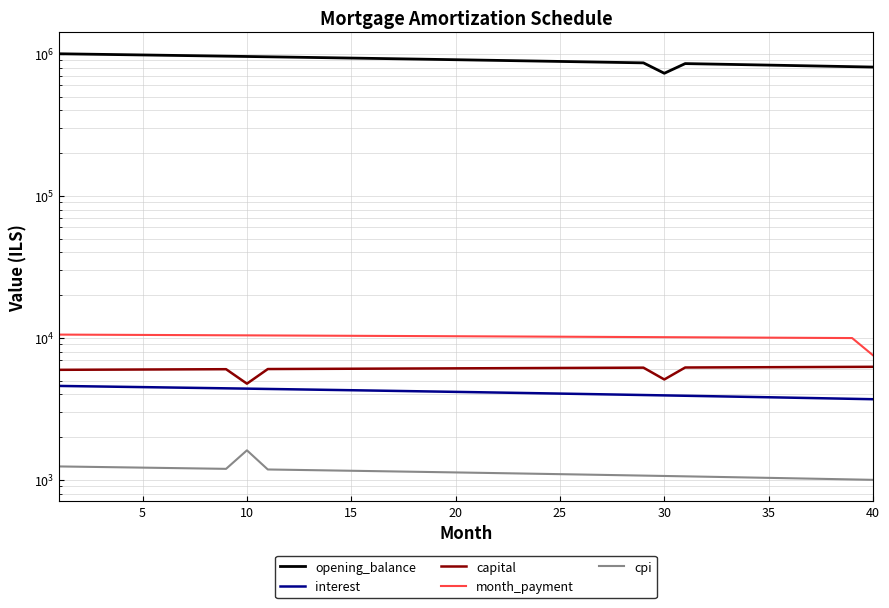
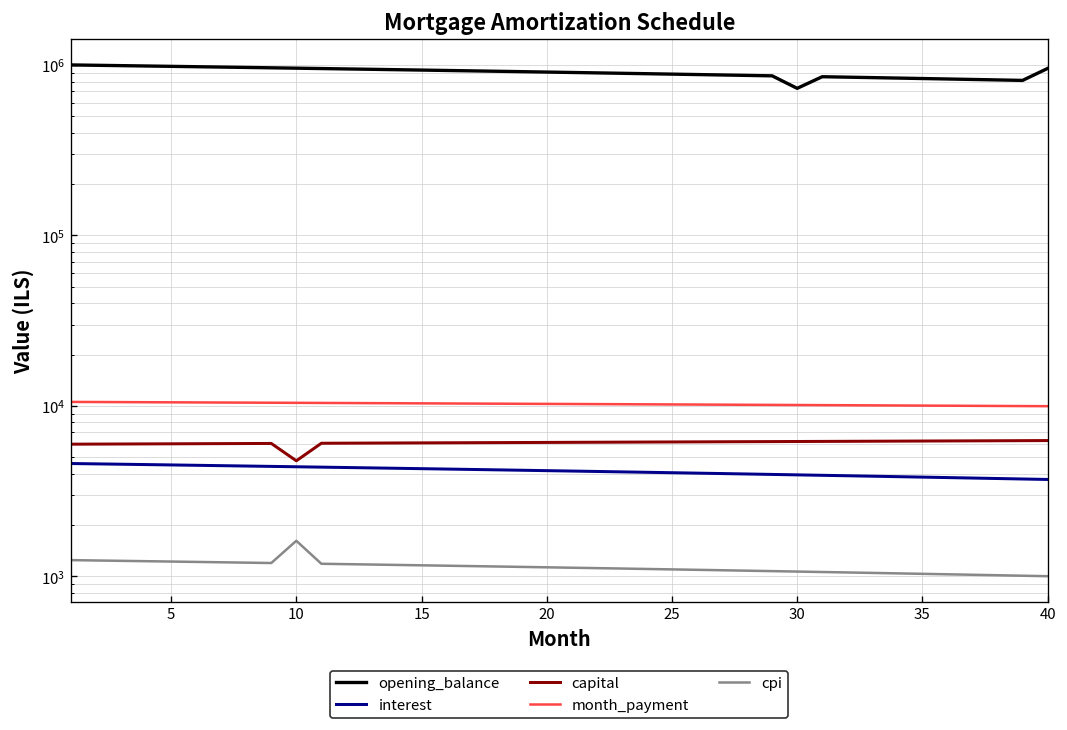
capital, 30: 5100 -> 6000
opening_balance, 40: 800000 -> 1000000
month_payment, 40: 8000 -> 10000
